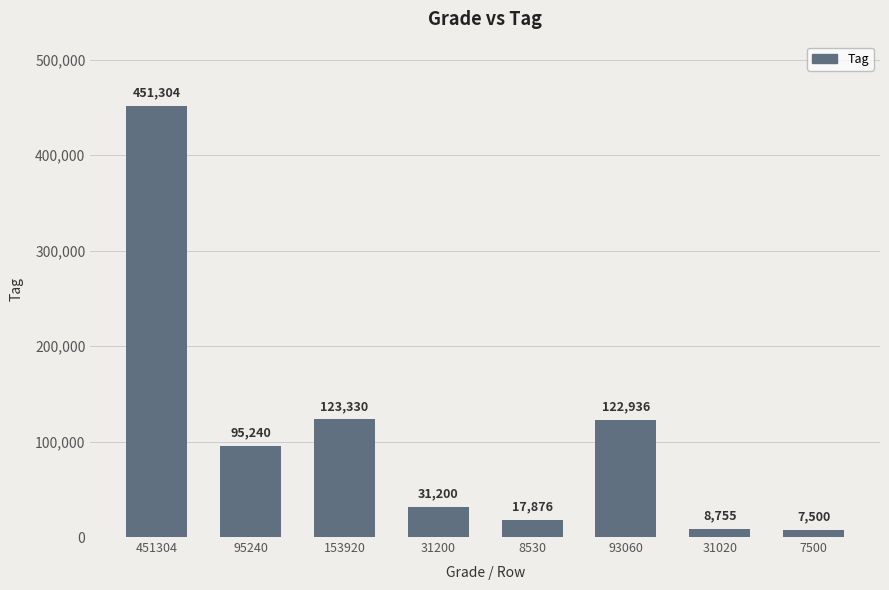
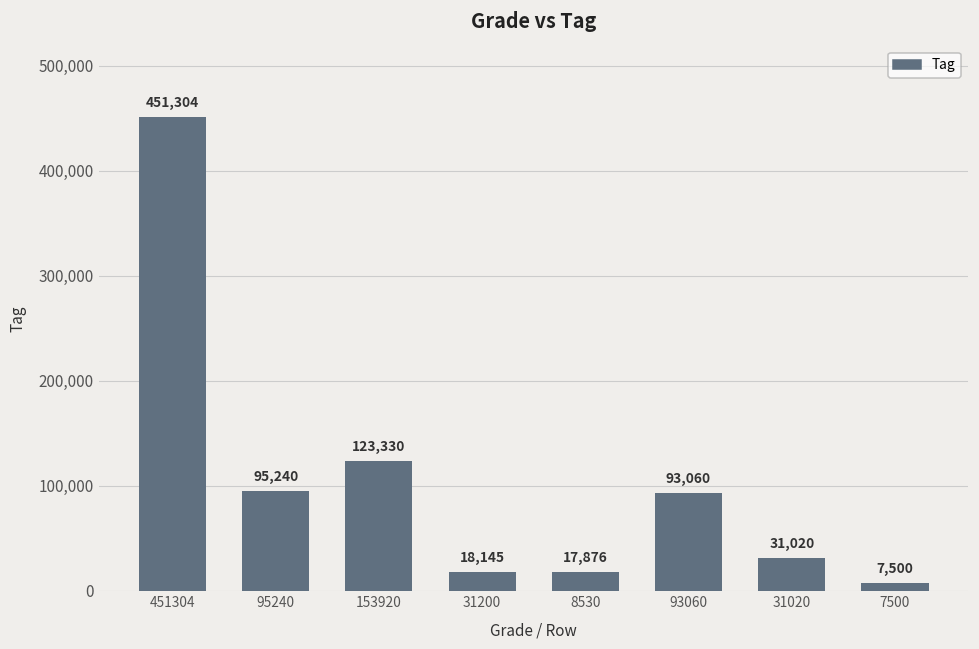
31200: 31,200 -> 18,145
93060: 122,936 -> 93,060
31020: 8,755 -> 31,020
